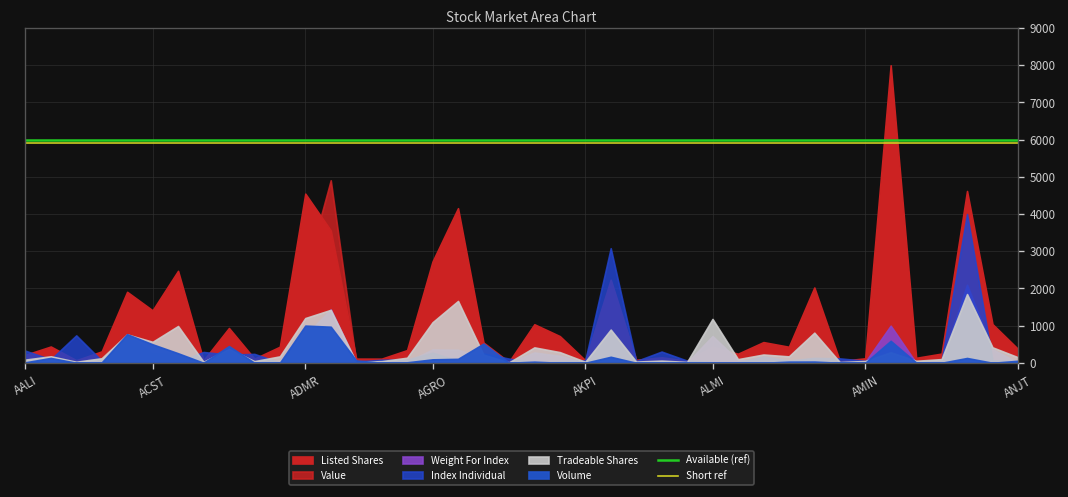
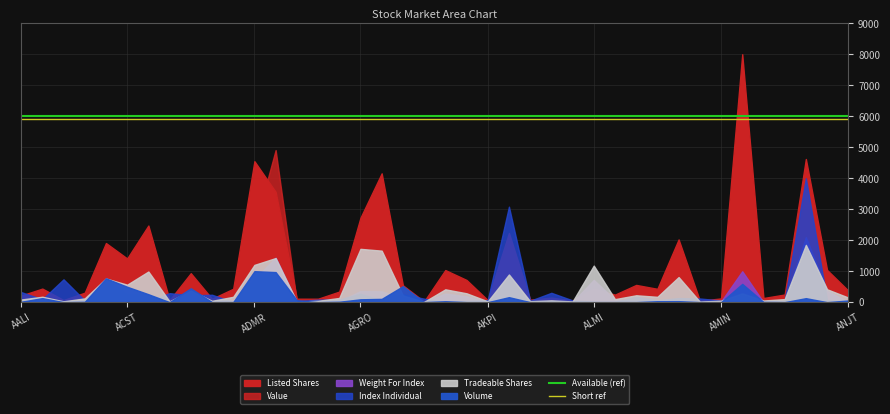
Tradeable Shares, AGRO: 1100 -> 1700
